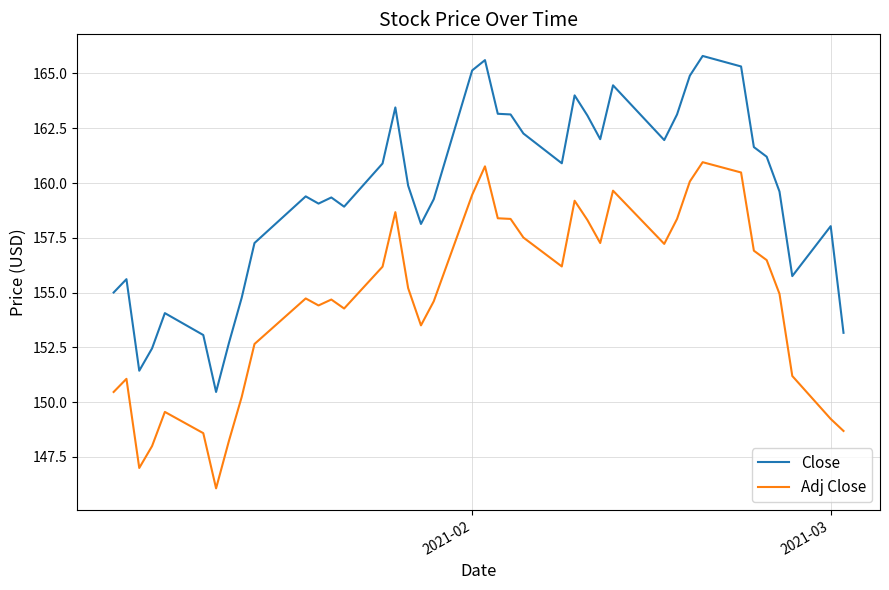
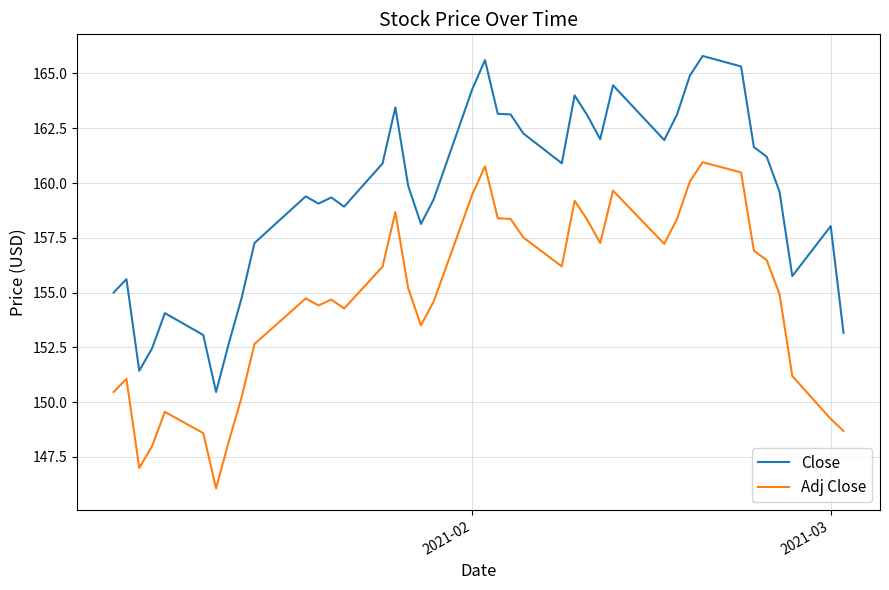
Close, 2021-02: 165.1 -> 164.3
